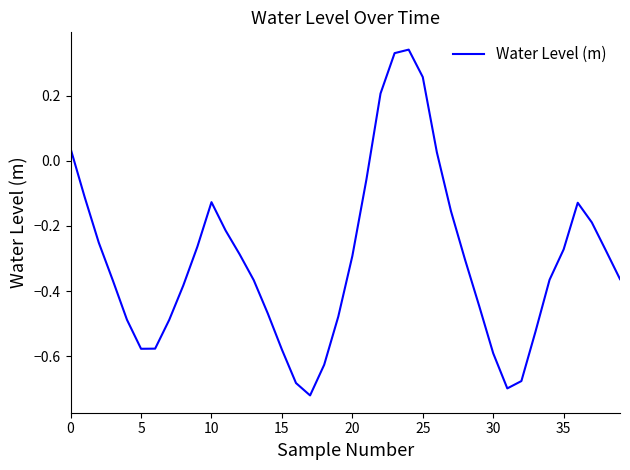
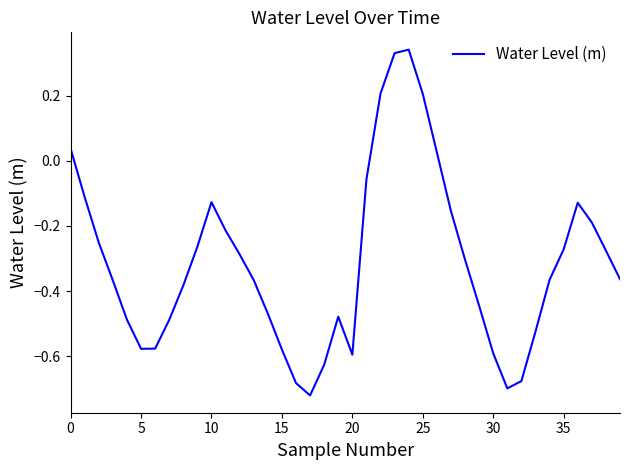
20: -0.29 -> -0.60
25: 0.26 -> 0.21
